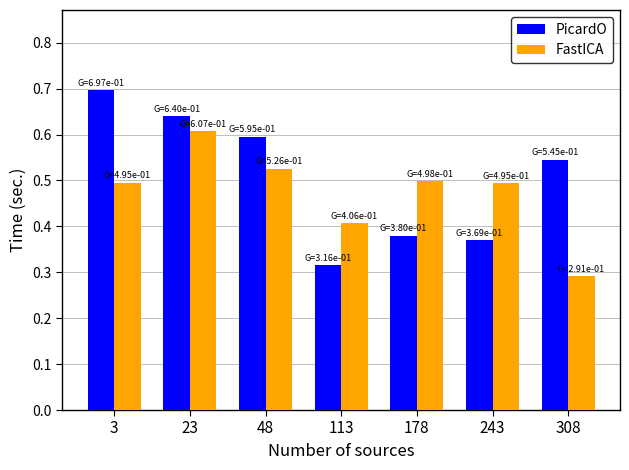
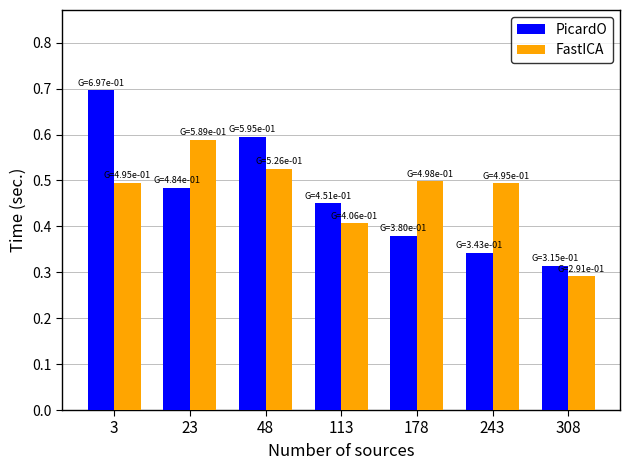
PicardO, 23: 6.40e-01 -> 4.84e-01
FastICA, 23: 6.07e-01 -> 5.89e-01
PicardO, 113: 3.16e-01 -> 4.51e-01
PicardO, 243: 3.69e-01 -> 3.43e-01
PicardO, 308: 5.45e-01 -> 3.15e-01
